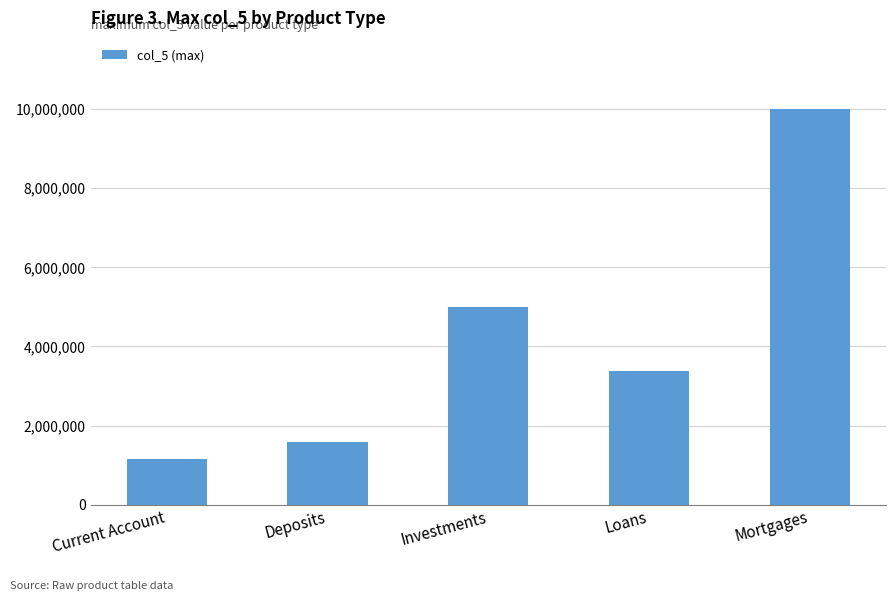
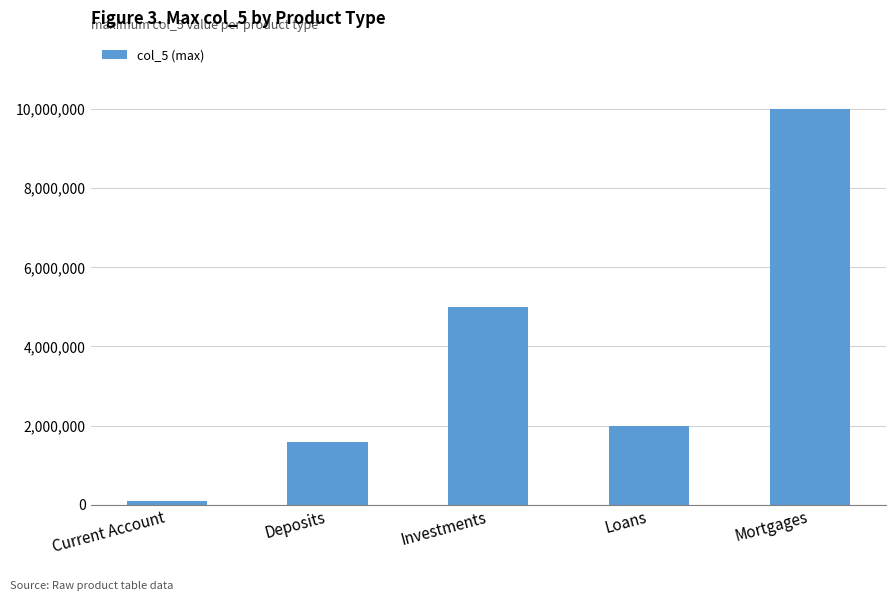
Current Account: 1,200,000 -> 100,000
Loans: 3,400,000 -> 2,000,000
